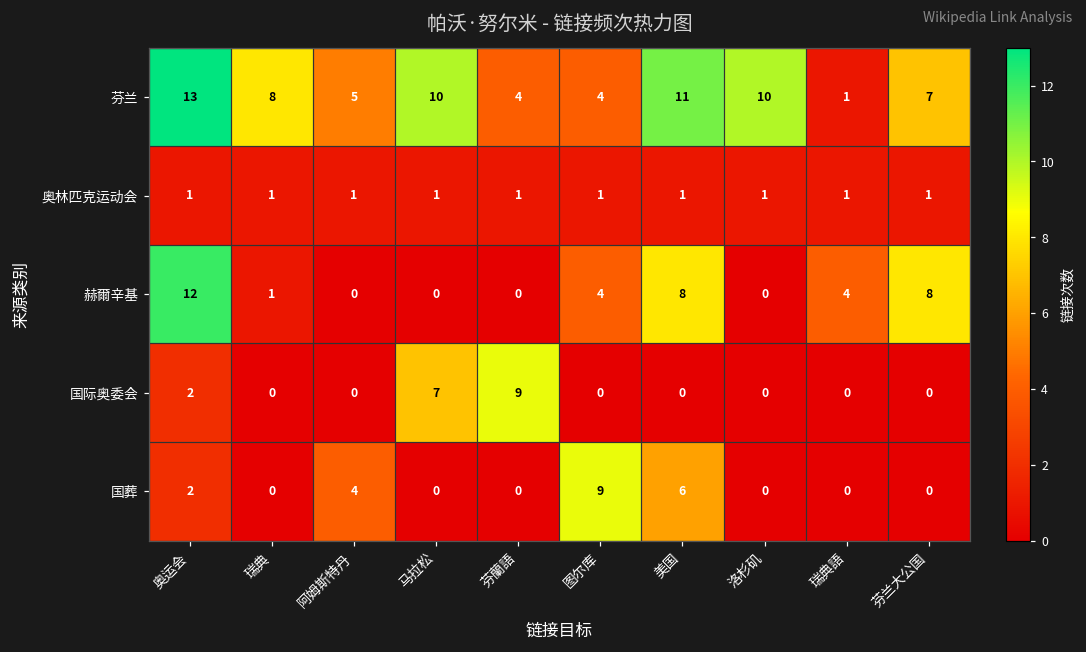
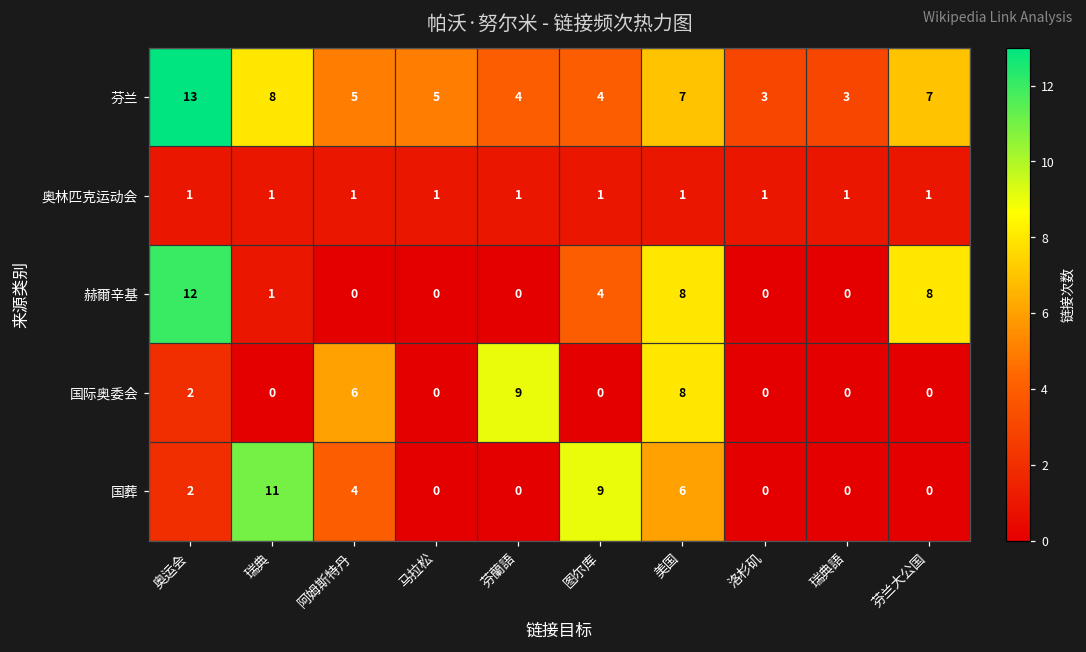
芬兰, 马拉松: 10 -> 5
芬兰, 美国: 11 -> 7
芬兰, 洛杉矶: 10 -> 3
芬兰, 瑞典語: 1 -> 3
赫爾辛基, 瑞典語: 4 -> 0
国际奥委会, 阿姆斯特丹: 0 -> 6
国际奥委会, 马拉松: 7 -> 0
国际奥委会, 美国: 0 -> 8
国葬, 瑞典: 0 -> 11
